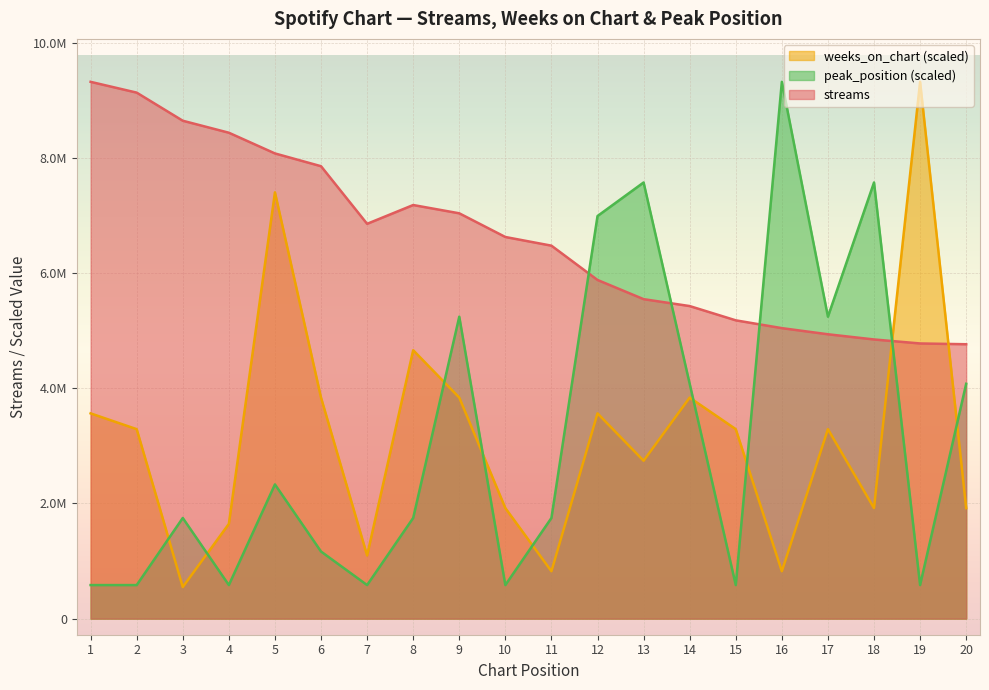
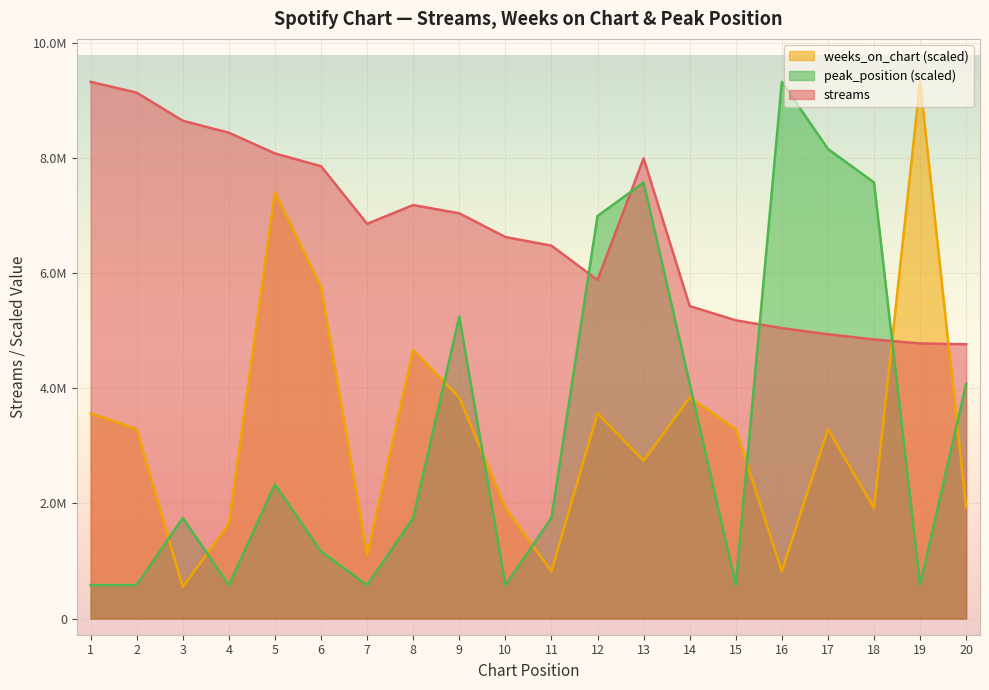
weeks_on_chart (scaled), 6: 3800000 -> 5800000
streams, 13: 5500000 -> 8000000
peak_position (scaled), 17: 5200000 -> 8200000
